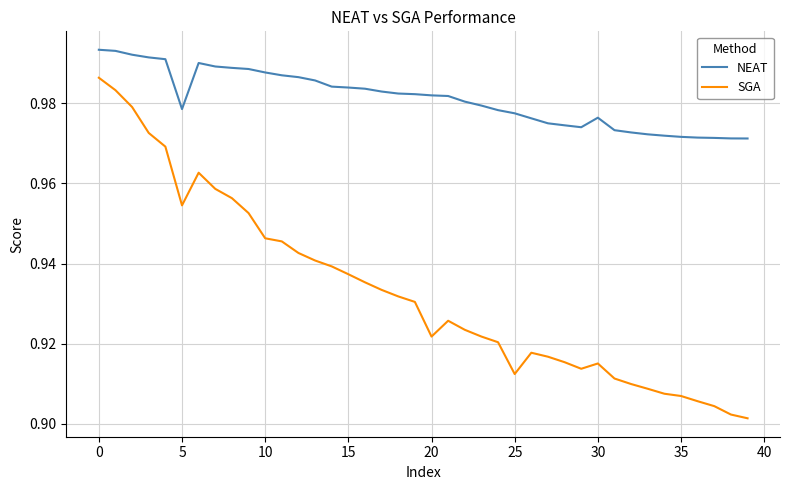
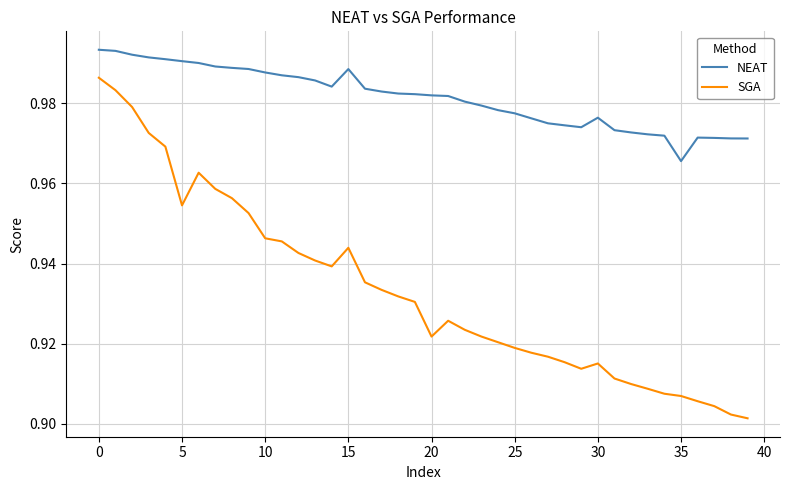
NEAT, 5: 0.979 -> 0.991
NEAT, 15: 0.984 -> 0.989
SGA, 15: 0.937 -> 0.944
SGA, 25: 0.912 -> 0.919
NEAT, 35: 0.972 -> 0.966
